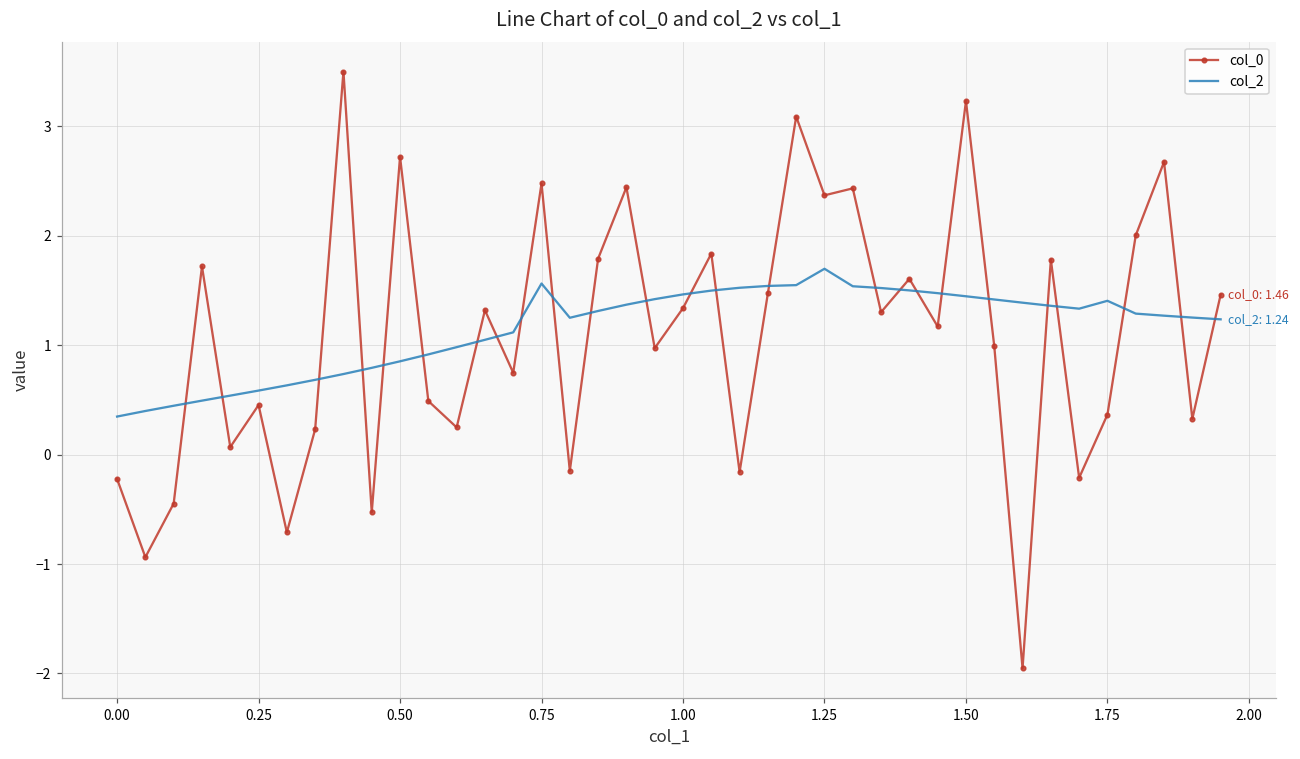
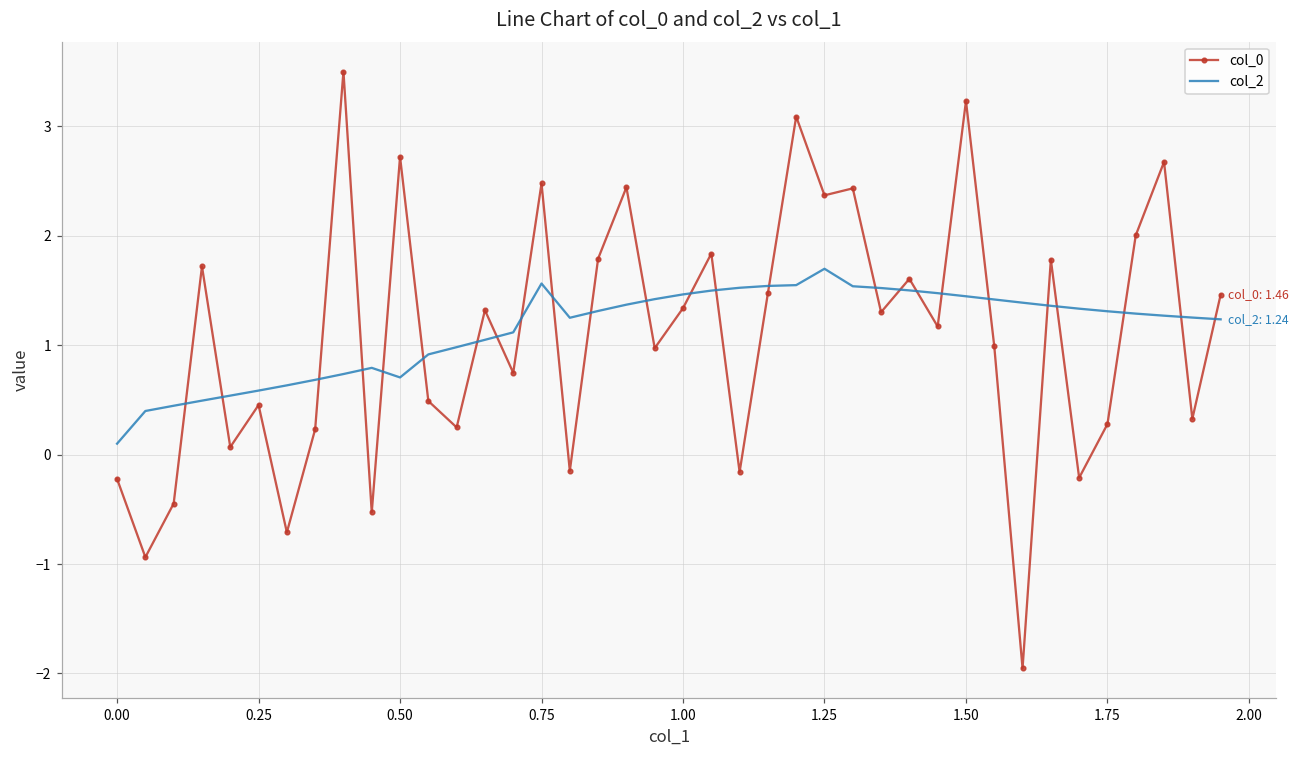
col_2, 0.00: 0.3 -> 0.1
col_2, 0.50: 0.9 -> 0.7
col_0, 1.75: 0.4 -> 0.3
col_2, 1.75: 1.4 -> 1.3
